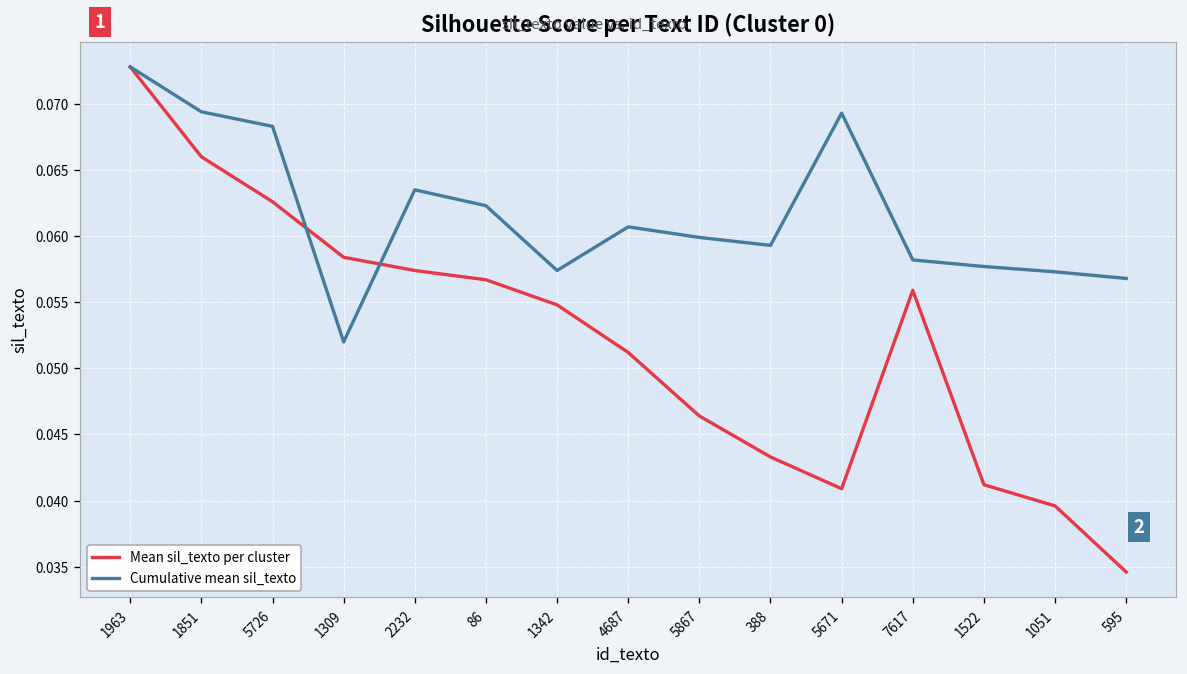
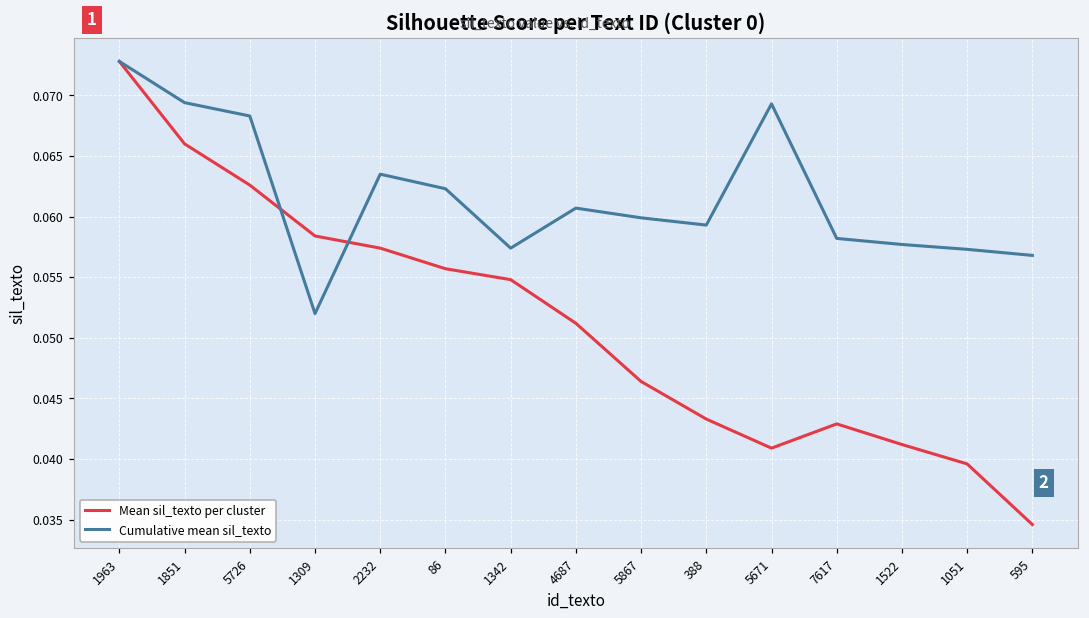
Mean sil_texto per cluster, 86: 0.0567 -> 0.0557
Mean sil_texto per cluster, 7617: 0.0559 -> 0.0429
